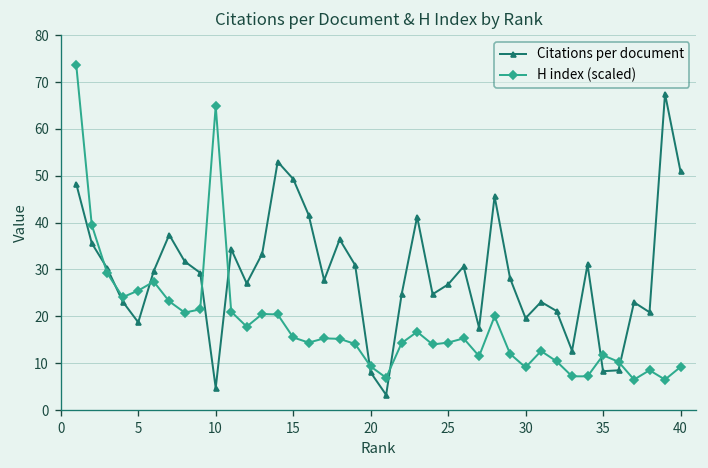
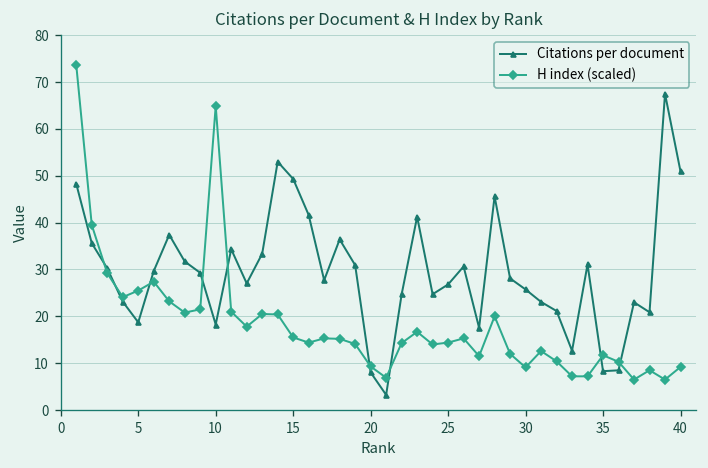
Citations per document, 10: 5 -> 18
Citations per document, 30: 20 -> 26
